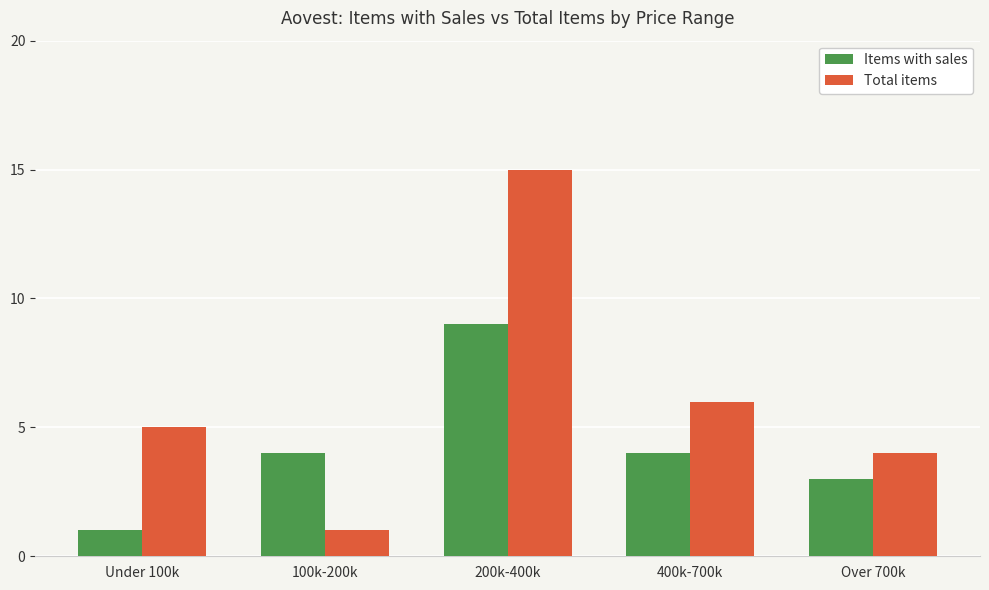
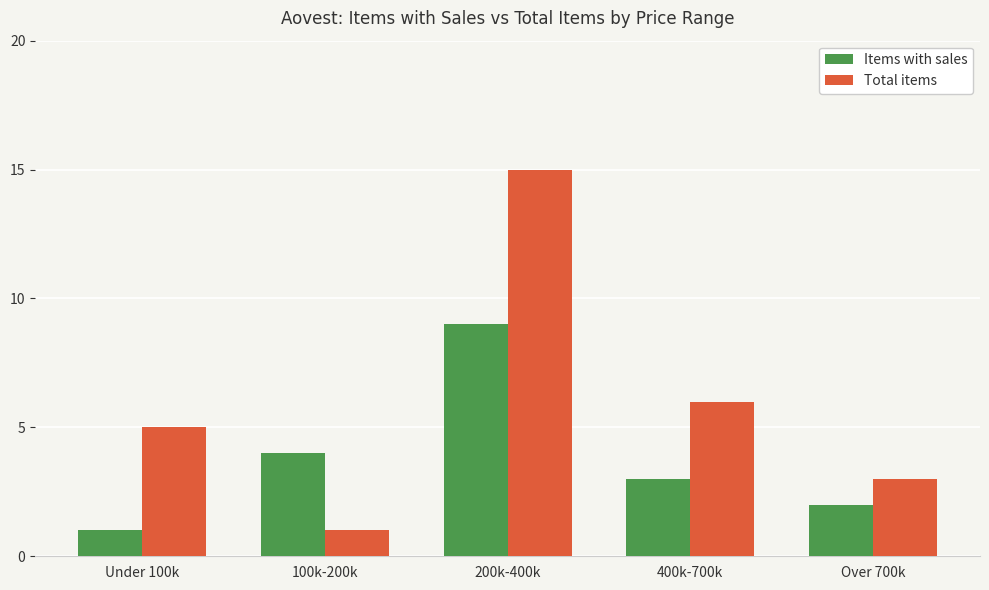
Items with sales, 400k-700k: 4 -> 3
Items with sales, Over 700k: 3 -> 2
Total items, Over 700k: 4 -> 3
